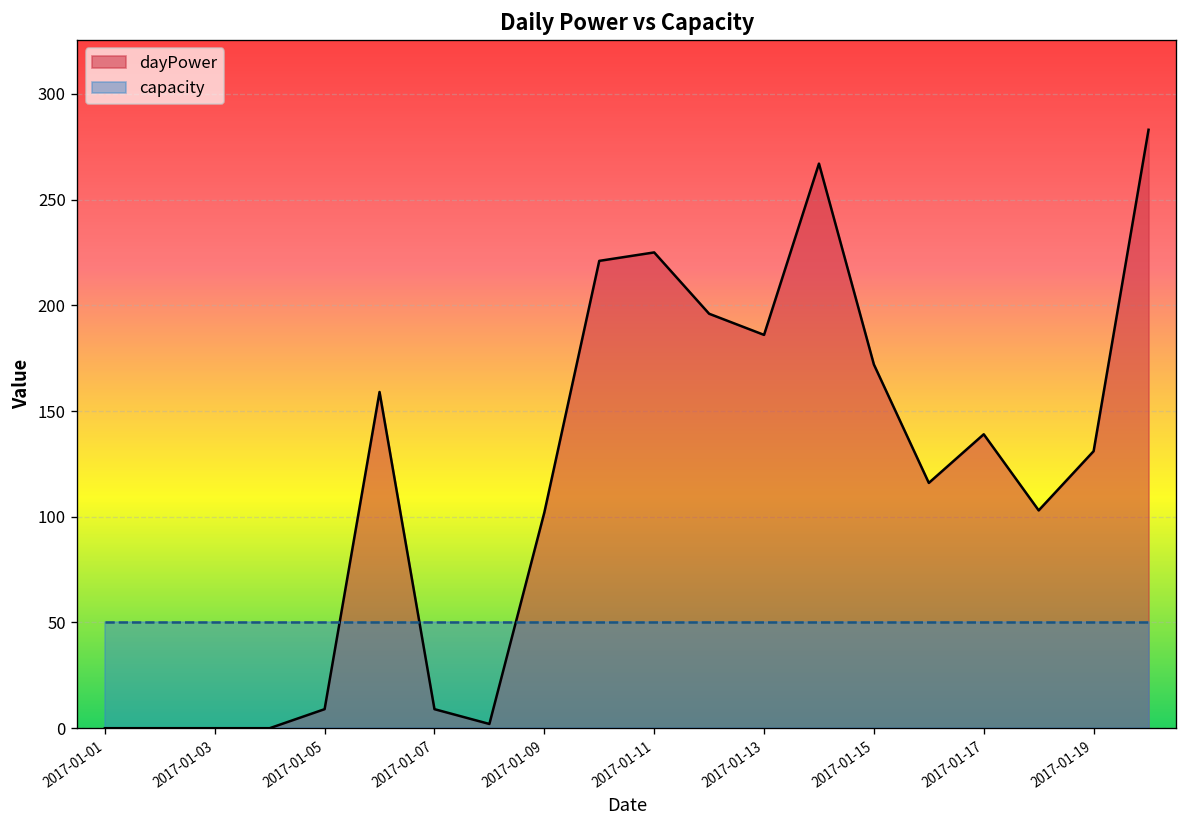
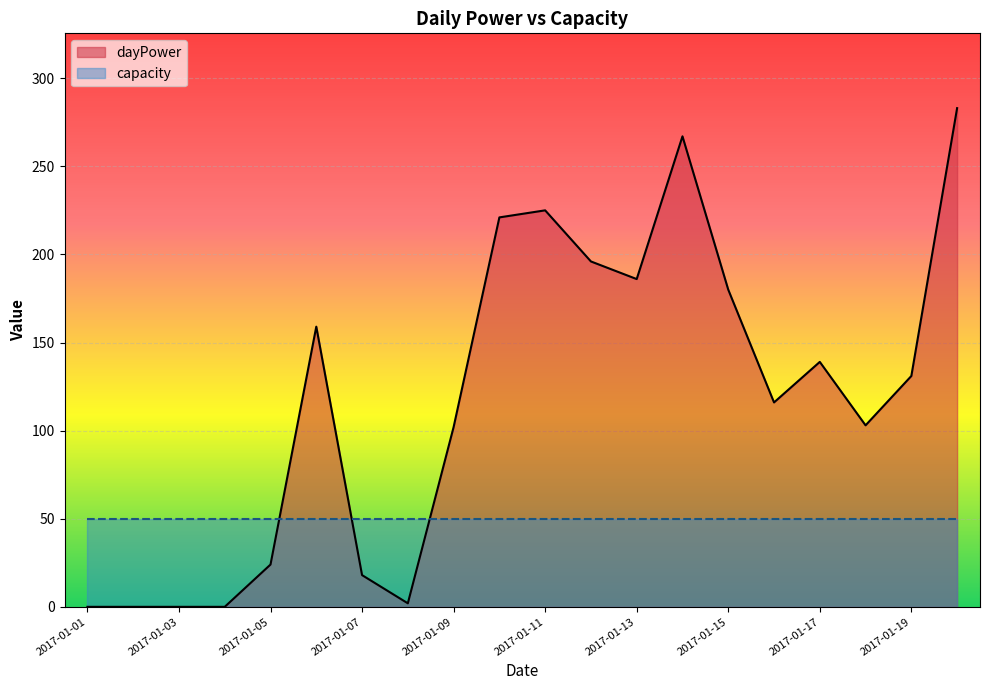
dayPower, 2017-01-05: 9 -> 24
dayPower, 2017-01-07: 9 -> 18
dayPower, 2017-01-15: 172 -> 180
